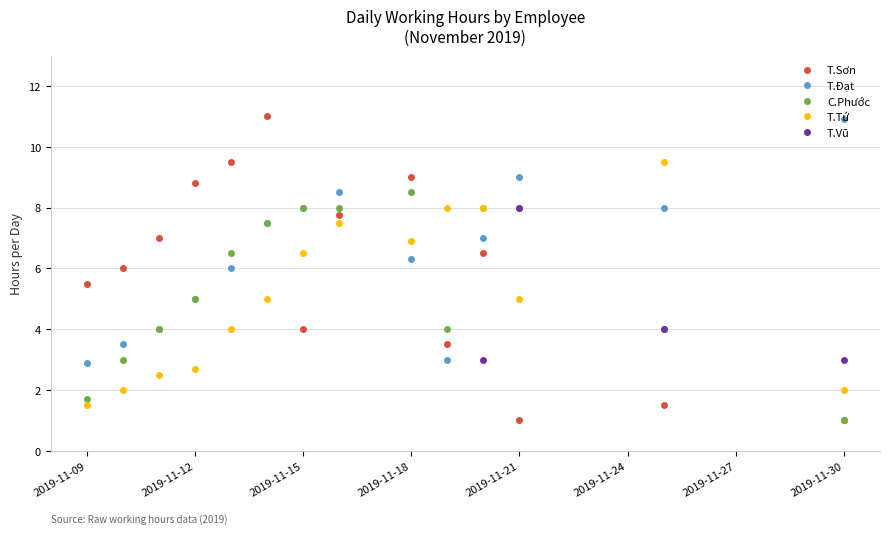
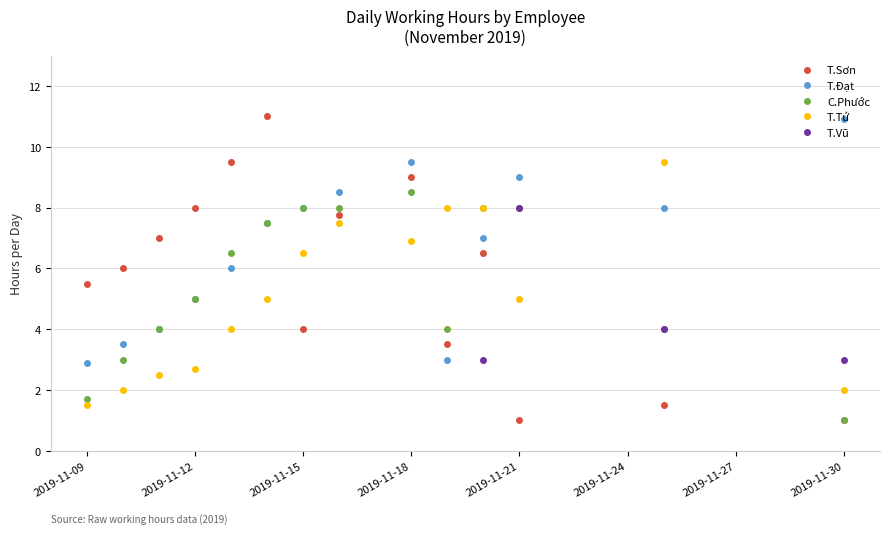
T.Sơn, 2019-11-12: 8.8 -> 8.0
T.Đạt, 2019-11-18: 6.3 -> 9.5
